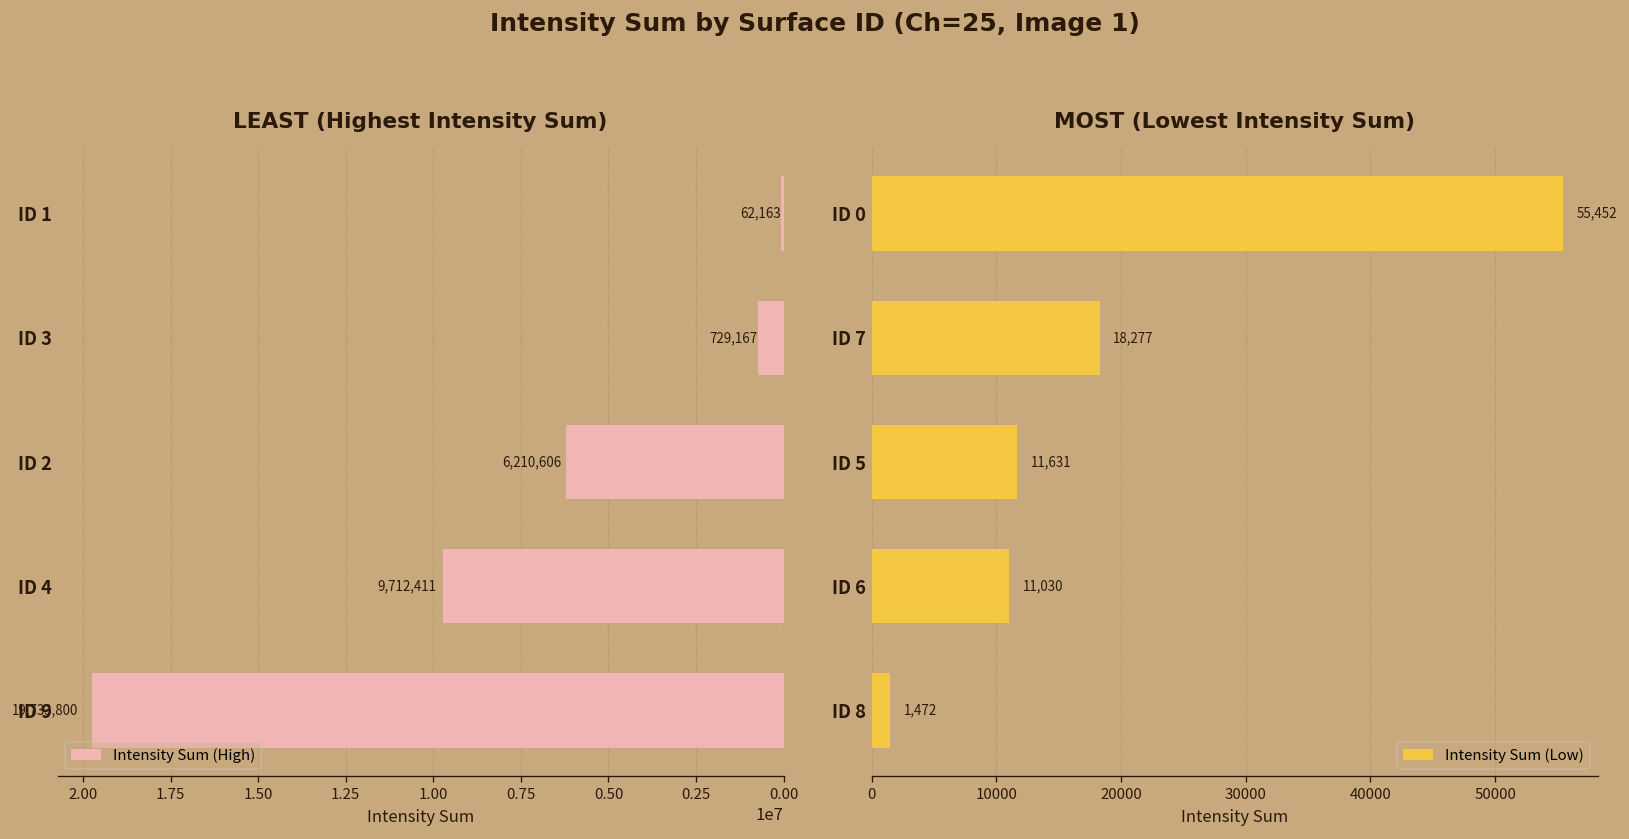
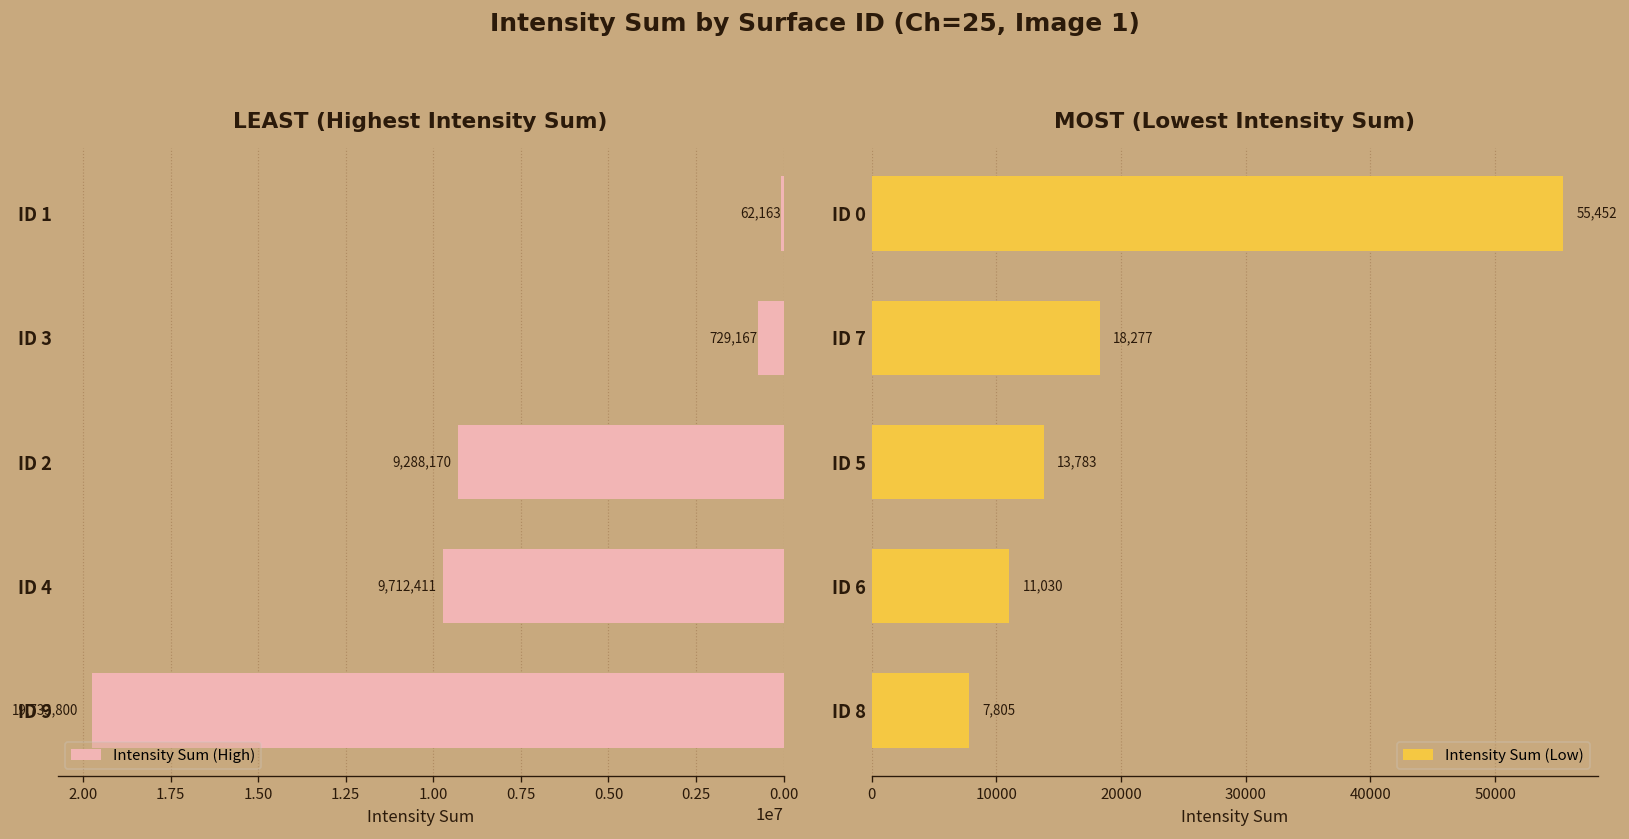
LEAST (Highest Intensity Sum), ID 2: 6,210,606 -> 9,288,170
MOST (Lowest Intensity Sum), ID 5: 11,631 -> 13,783
MOST (Lowest Intensity Sum), ID 8: 1,472 -> 7,805
